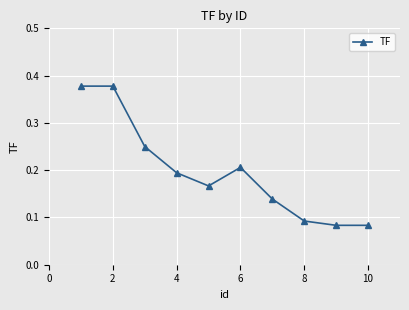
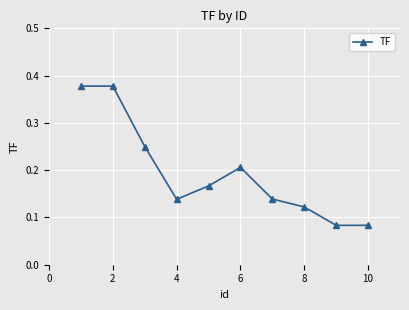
4: 0.19 -> 0.14
8: 0.09 -> 0.12
